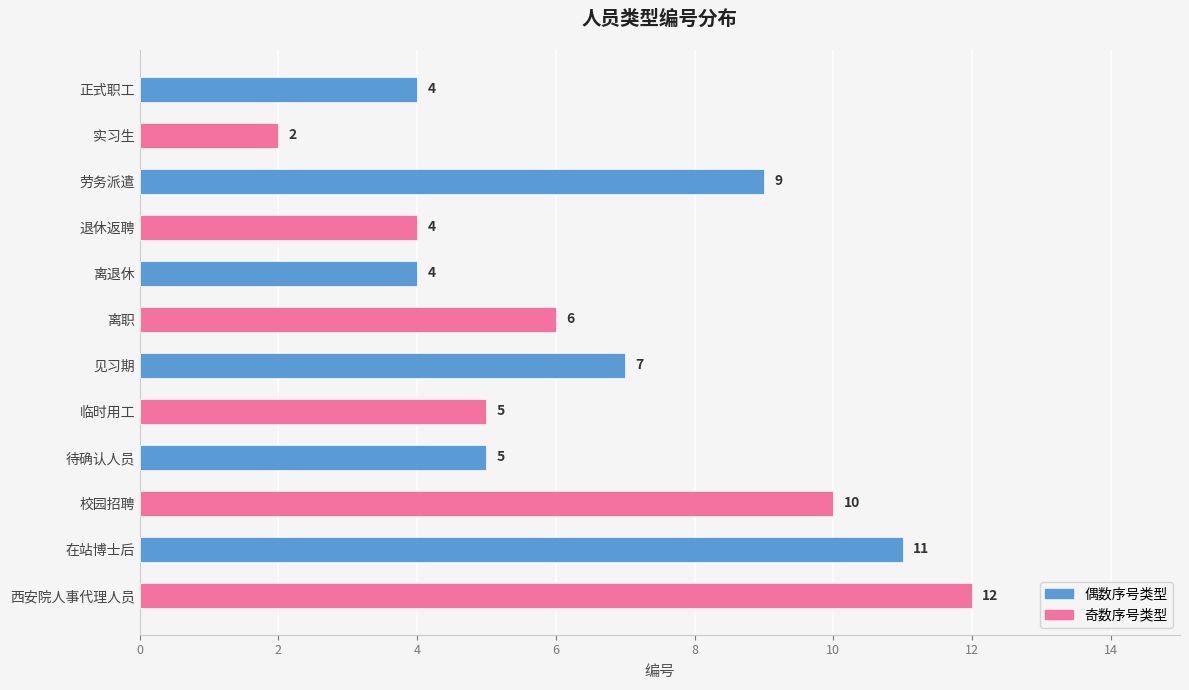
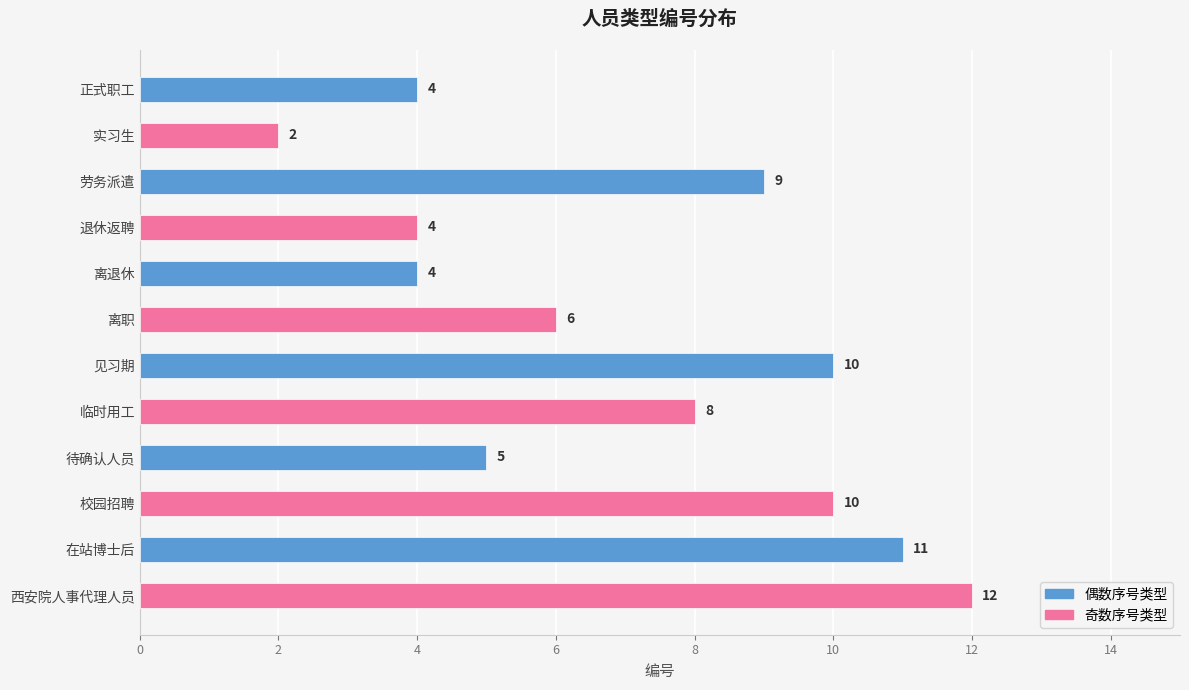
见习期: 7 -> 10
临时用工: 5 -> 8
